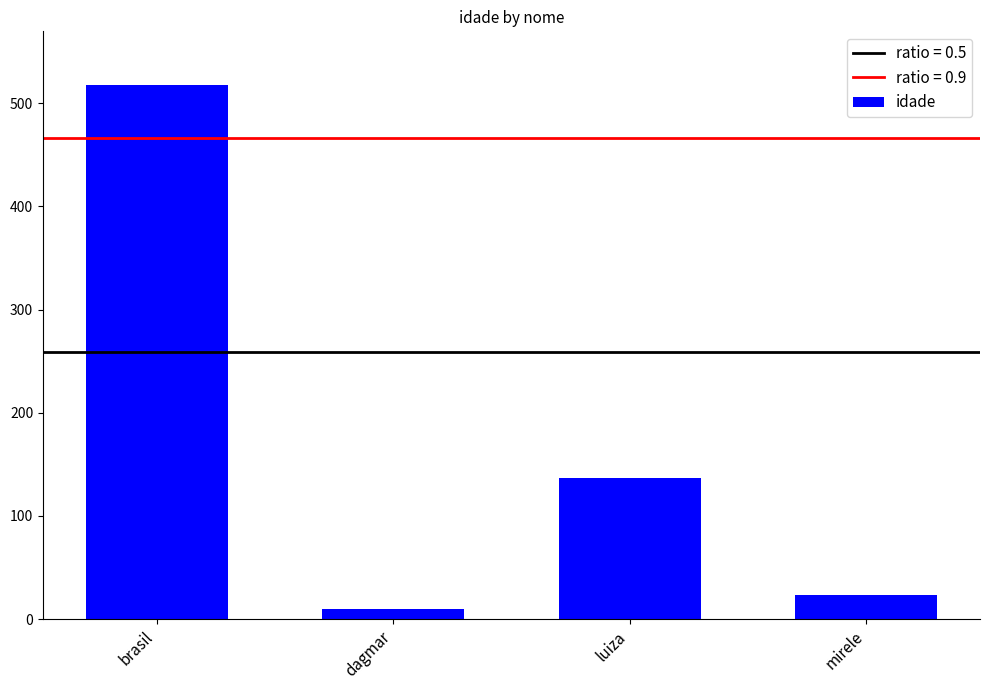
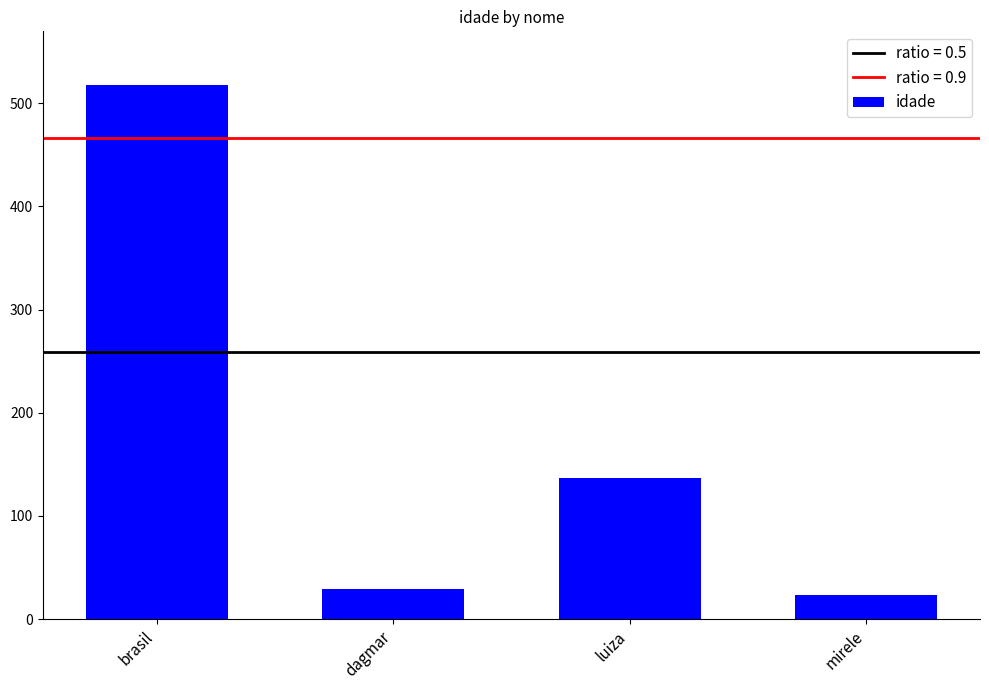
dagmar: 10 -> 29
